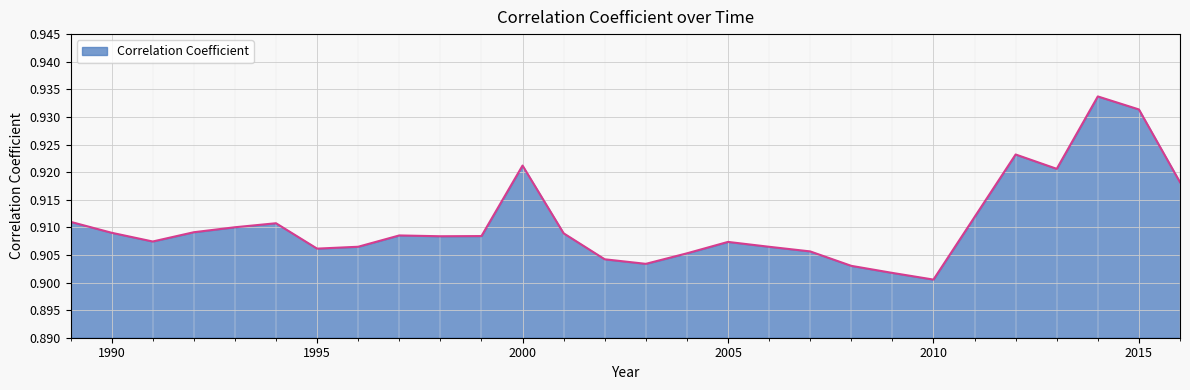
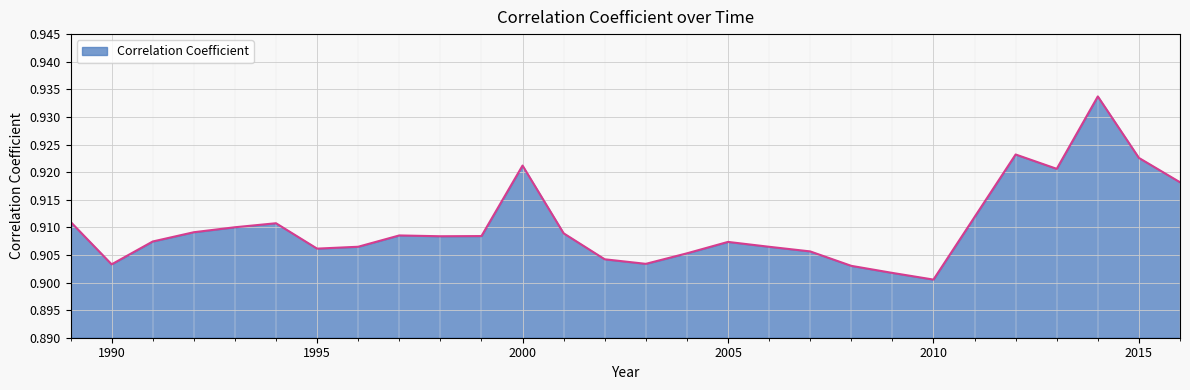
1990: 0.909 -> 0.903
2015: 0.931 -> 0.923
